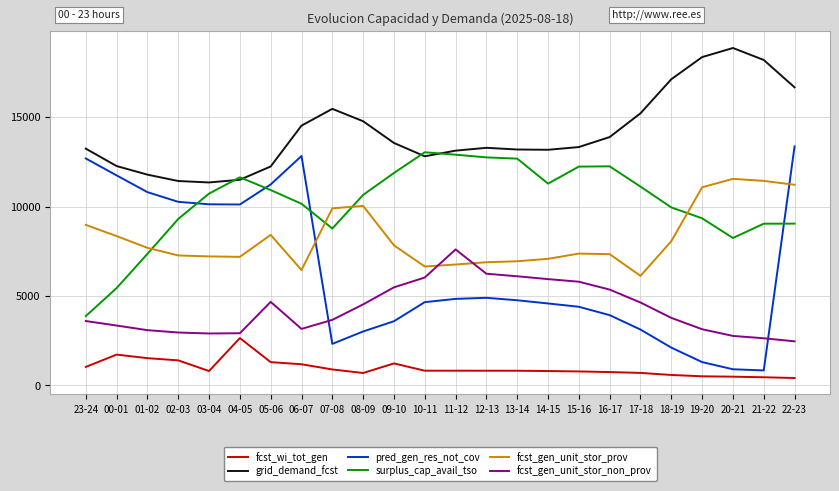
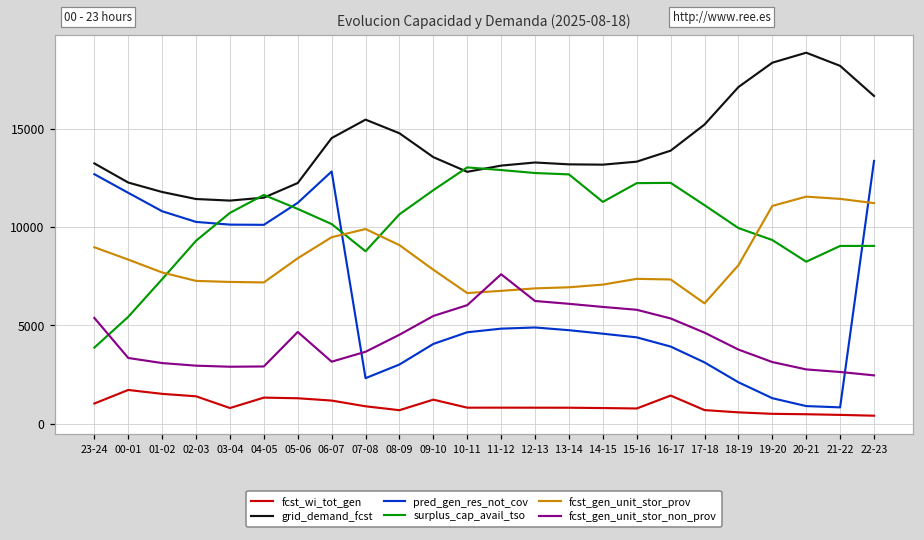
fcst_gen_unit_stor_non_prov, 23-24: 3600 -> 5400
fcst_wi_tot_gen, 04-05: 2600 -> 1300
fcst_gen_unit_stor_prov, 06-07: 6400 -> 9500
fcst_gen_unit_stor_prov, 08-09: 10000 -> 9100
pred_gen_res_not_cov, 09-10: 3600 -> 4100
fcst_wi_tot_gen, 16-17: 700 -> 1400
